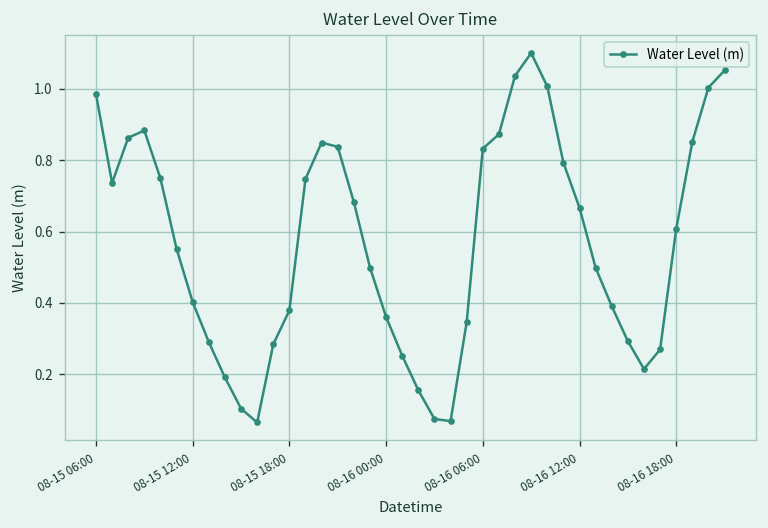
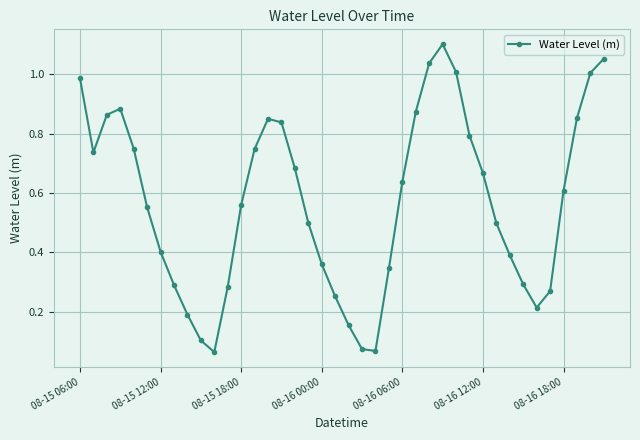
08-15 18:00: 0.38 -> 0.56
08-16 06:00: 0.83 -> 0.64
